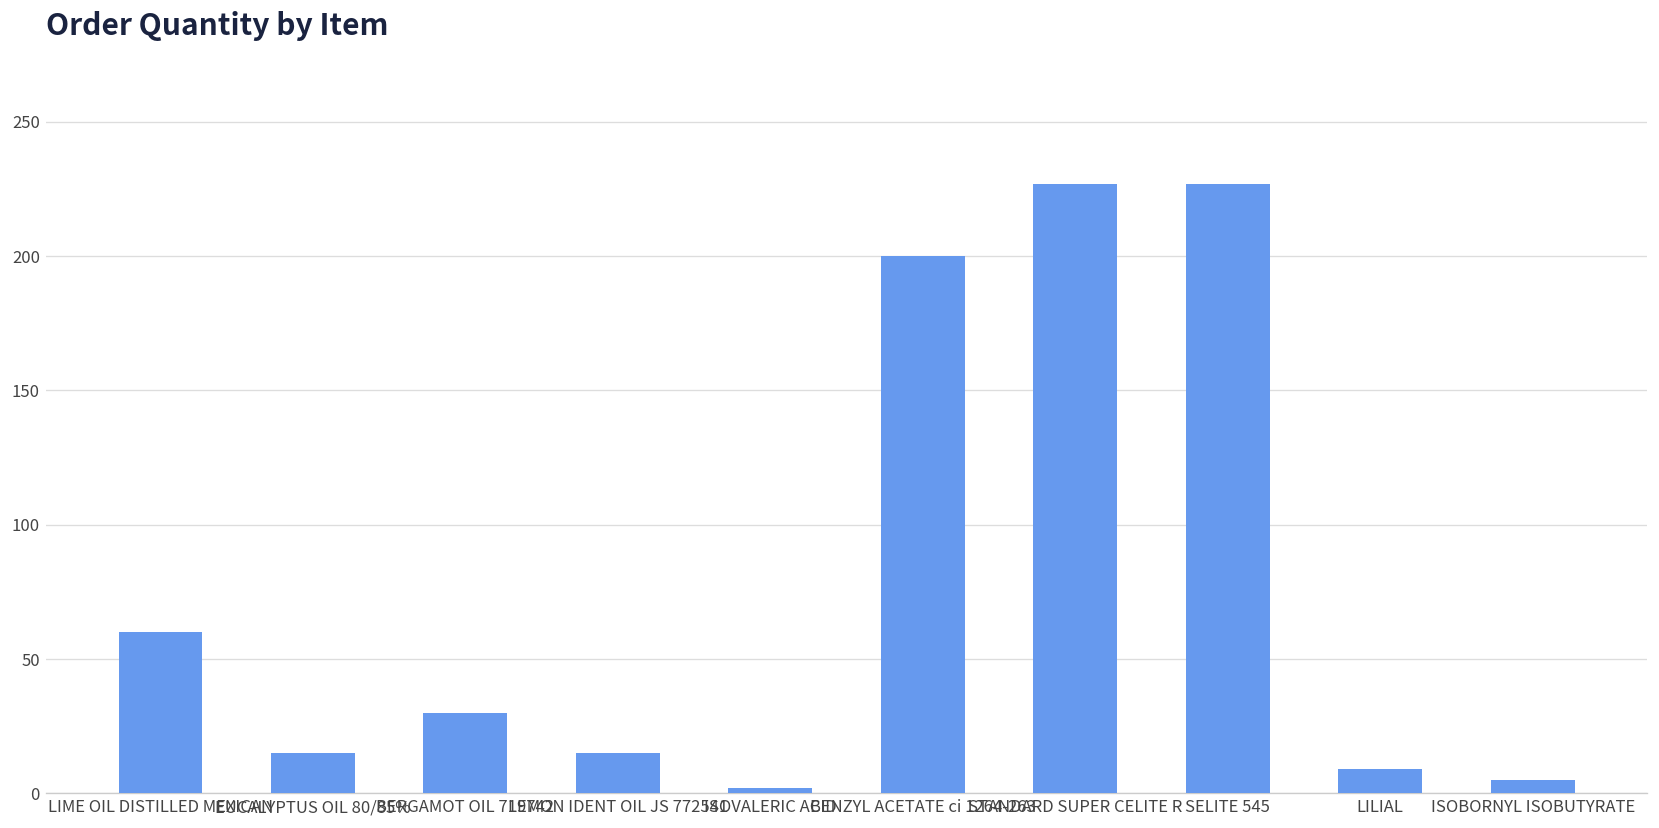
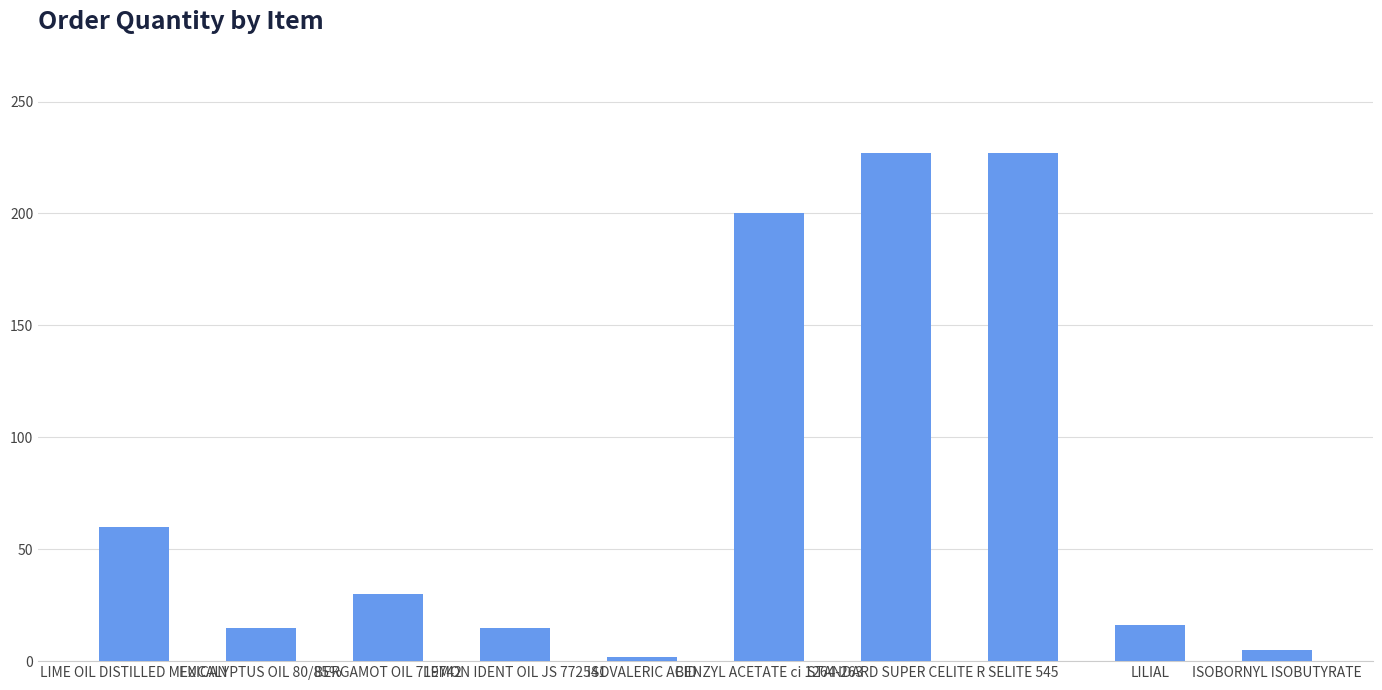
LILIAL: 9 -> 16
